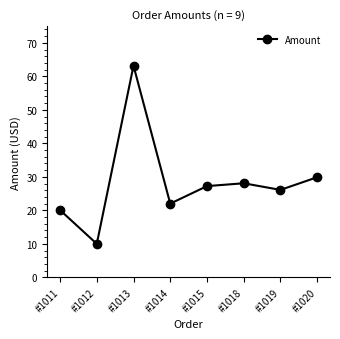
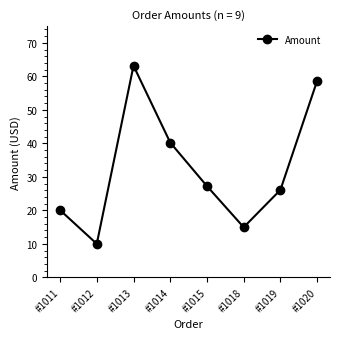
#1014: 22 -> 40
#1018: 28 -> 15
#1020: 30 -> 59
